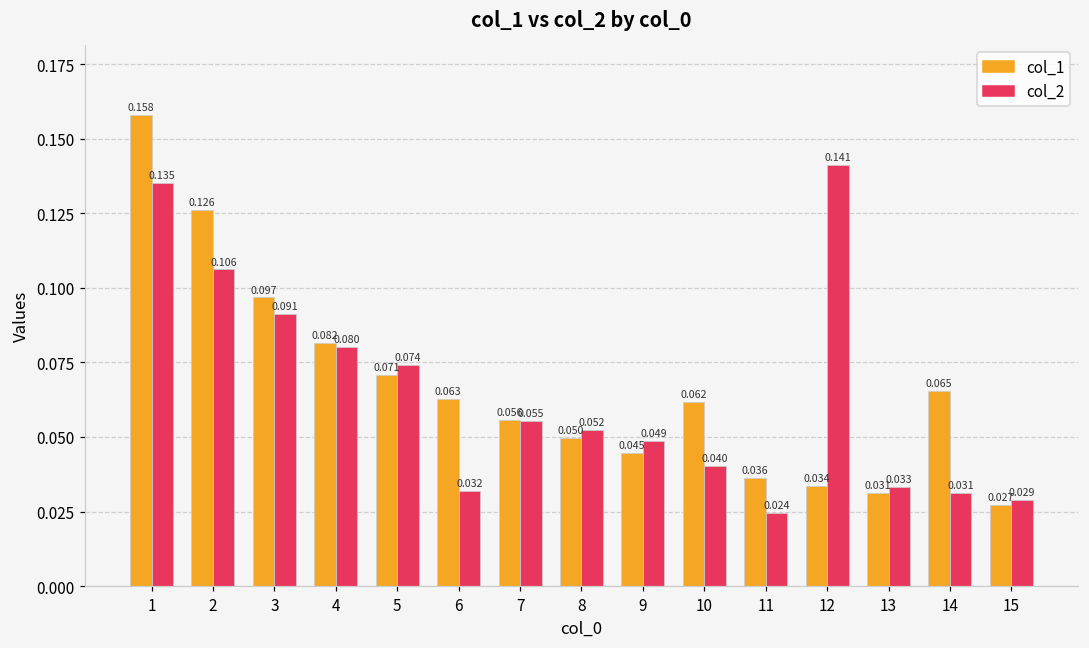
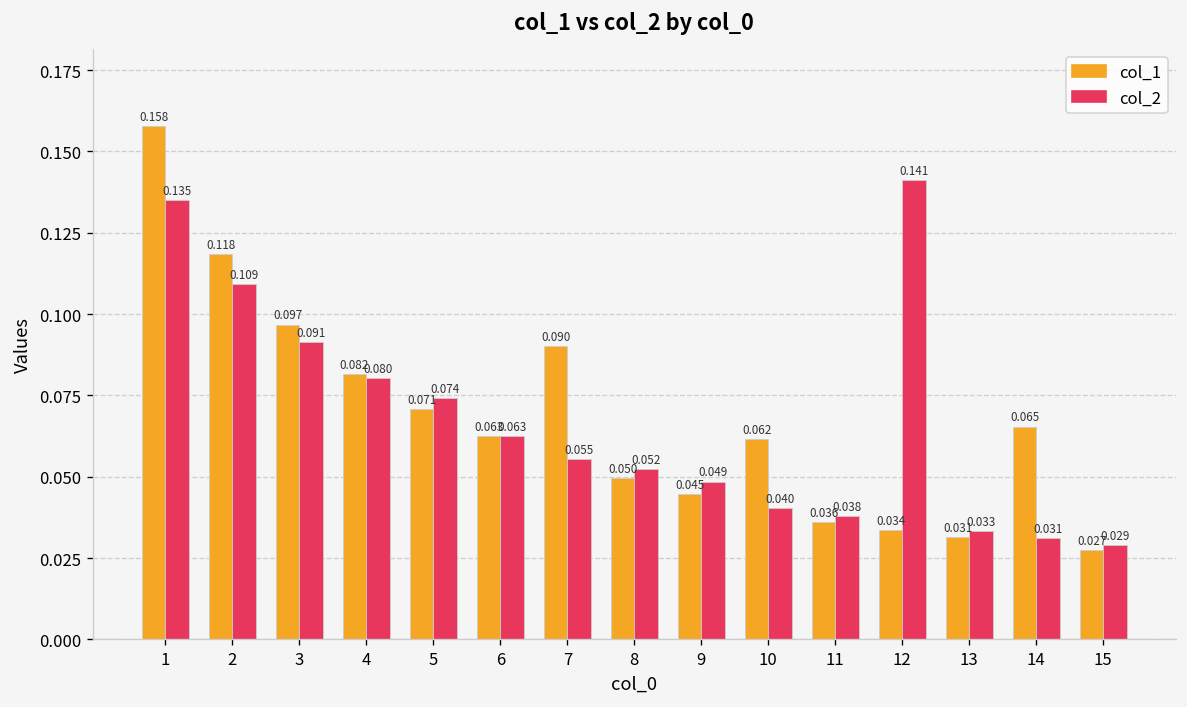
col_1, 2: 0.126 -> 0.118
col_2, 2: 0.106 -> 0.109
col_2, 6: 0.032 -> 0.063
col_1, 7: 0.056 -> 0.090
col_2, 11: 0.024 -> 0.038
